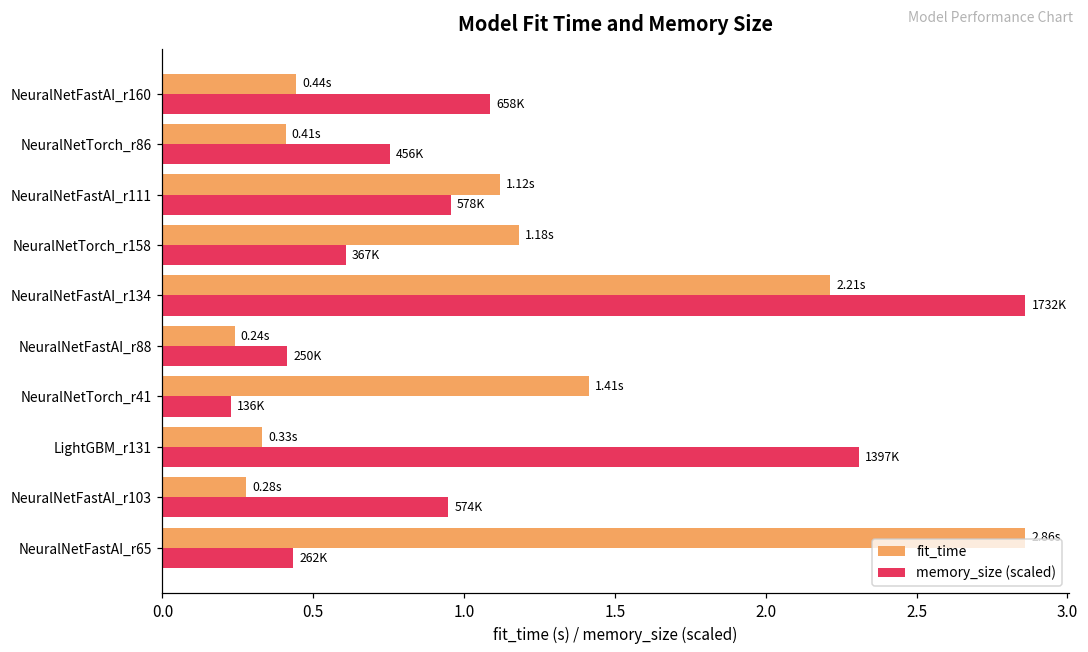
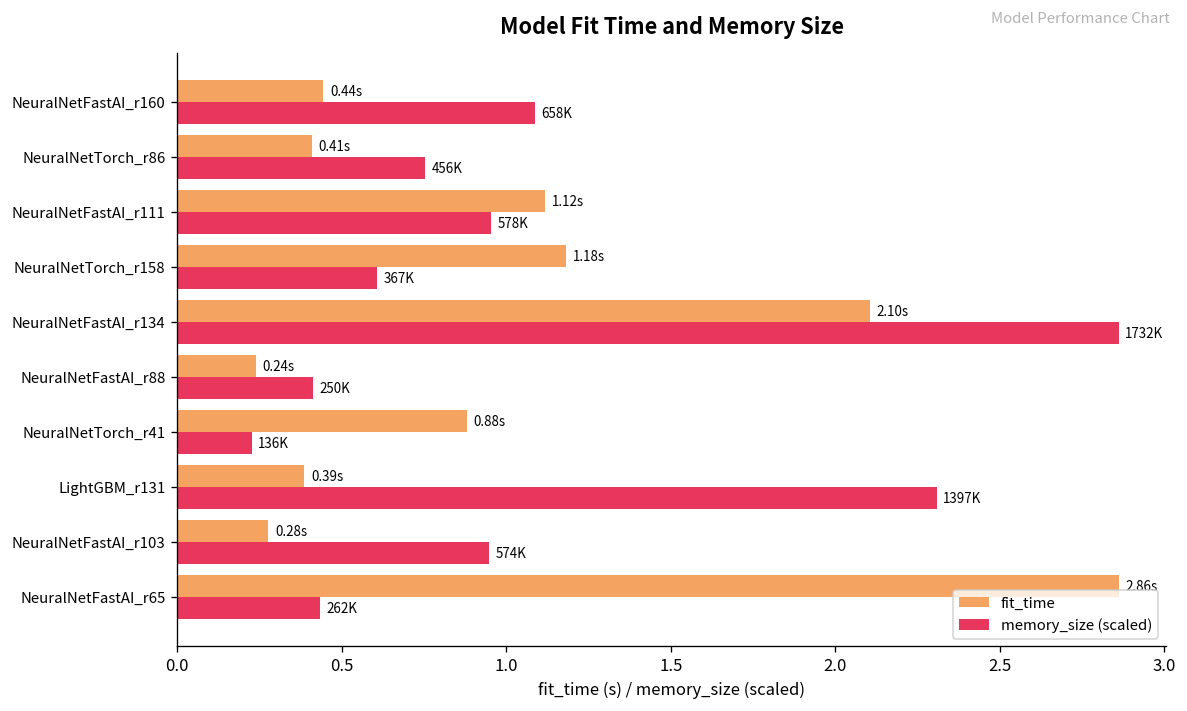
fit_time, NeuralNetFastAI_r134: 2.21s -> 2.10s
fit_time, NeuralNetTorch_r41: 1.41s -> 0.88s
fit_time, LightGBM_r131: 0.33s -> 0.39s
